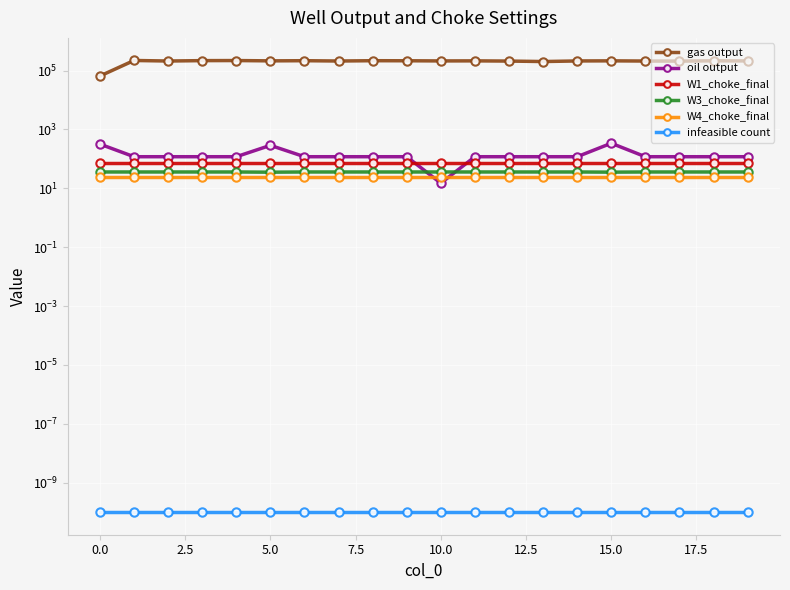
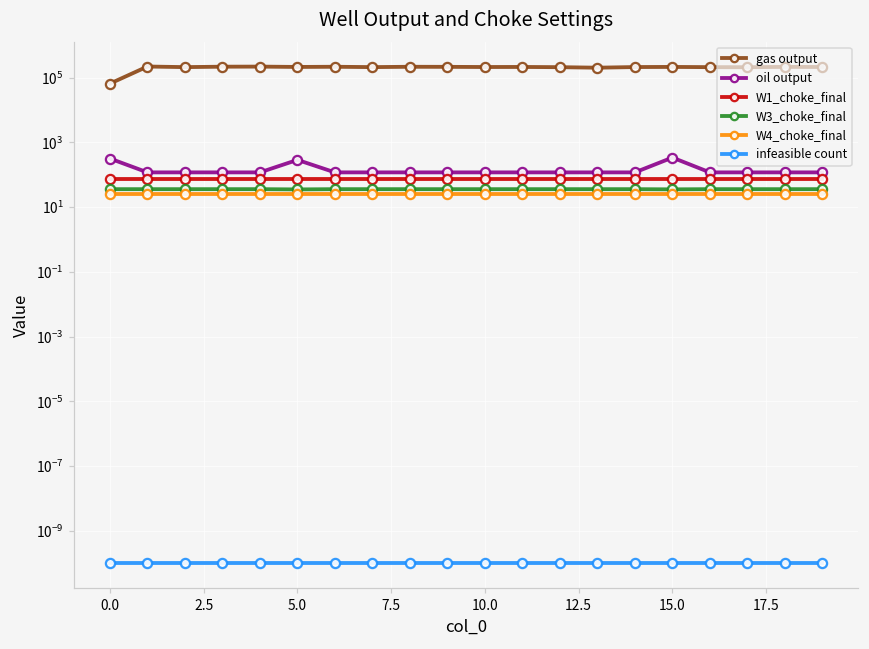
oil output, 10.0: 10 -> 120
